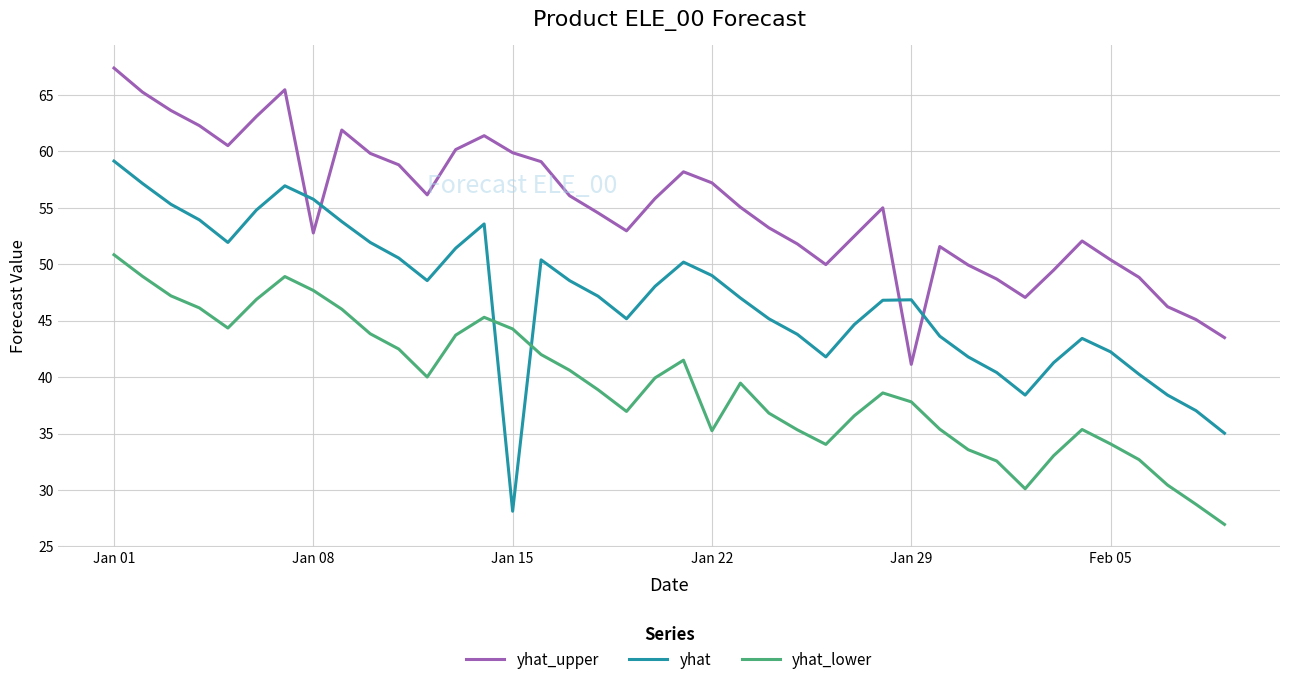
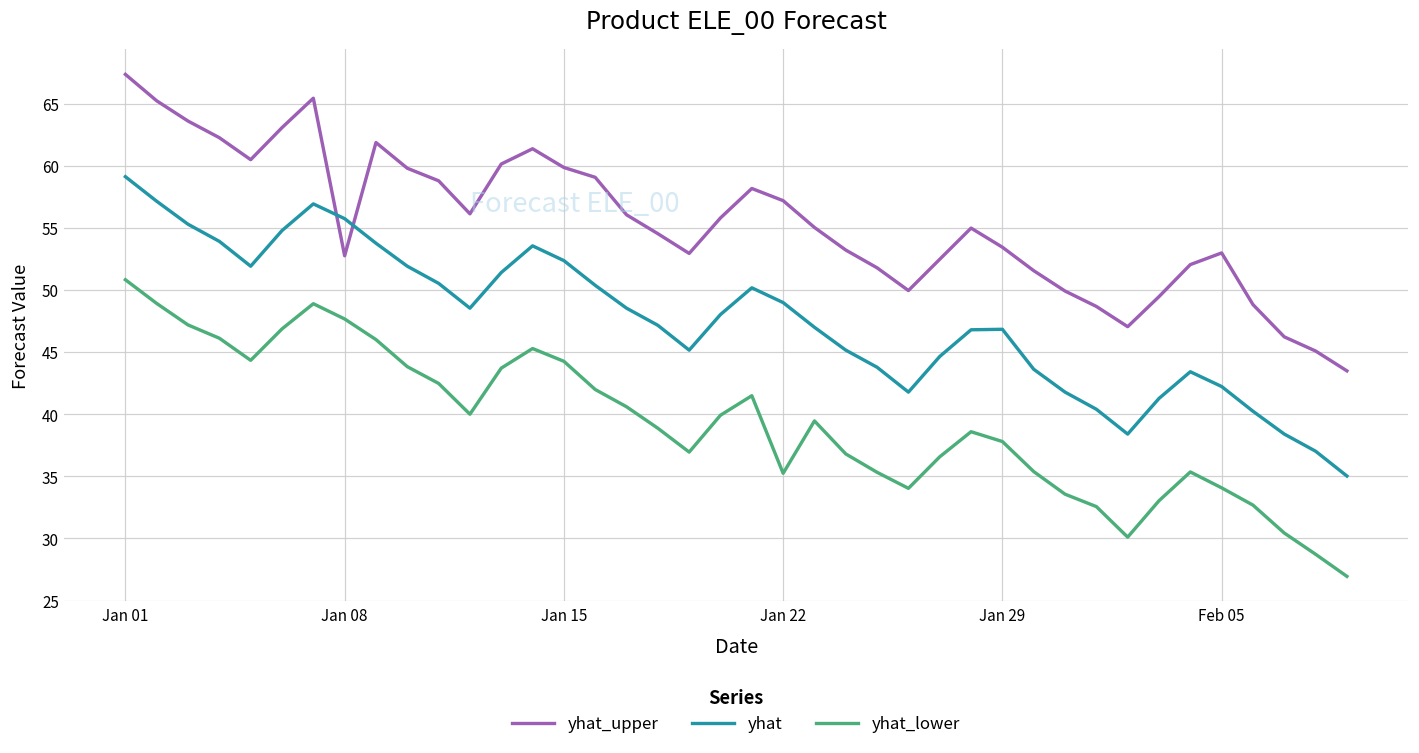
yhat, Jan 15: 28.1 -> 52.4
yhat_upper, Jan 29: 41.1 -> 53.5
yhat_upper, Feb 05: 50.4 -> 53.0
